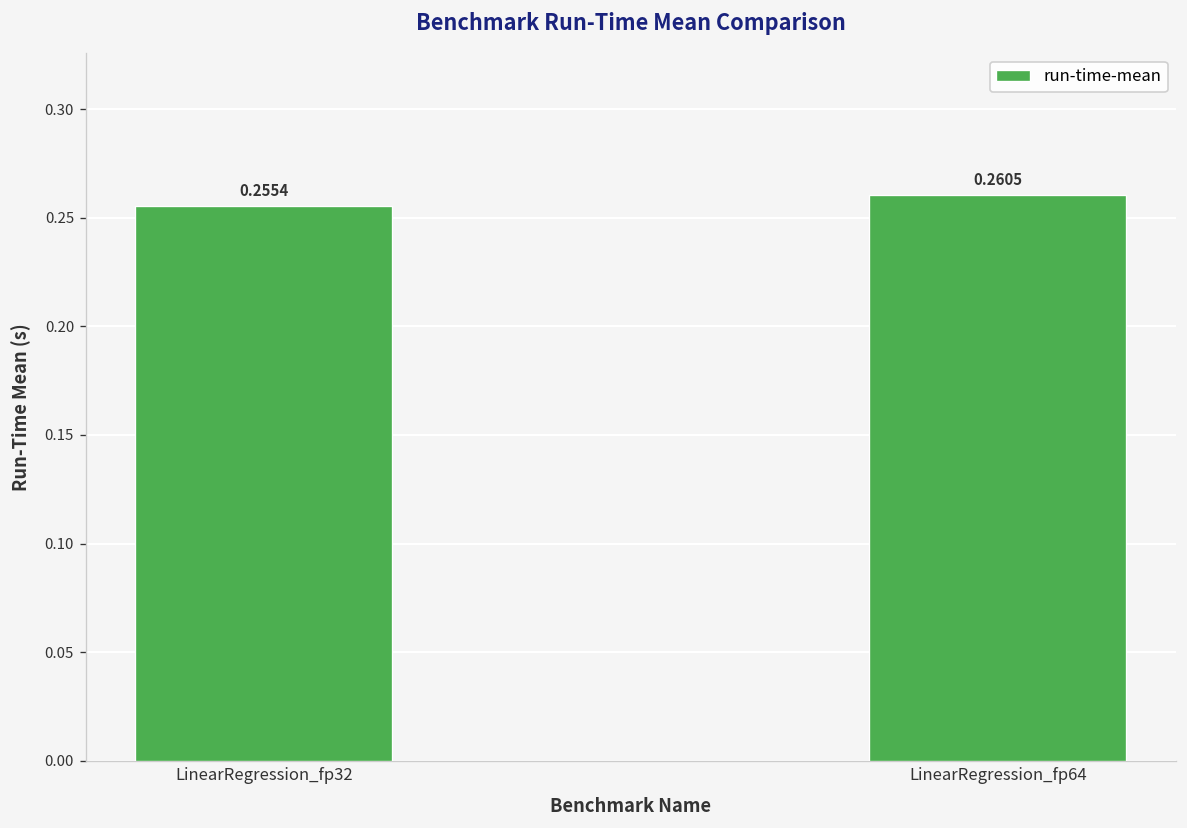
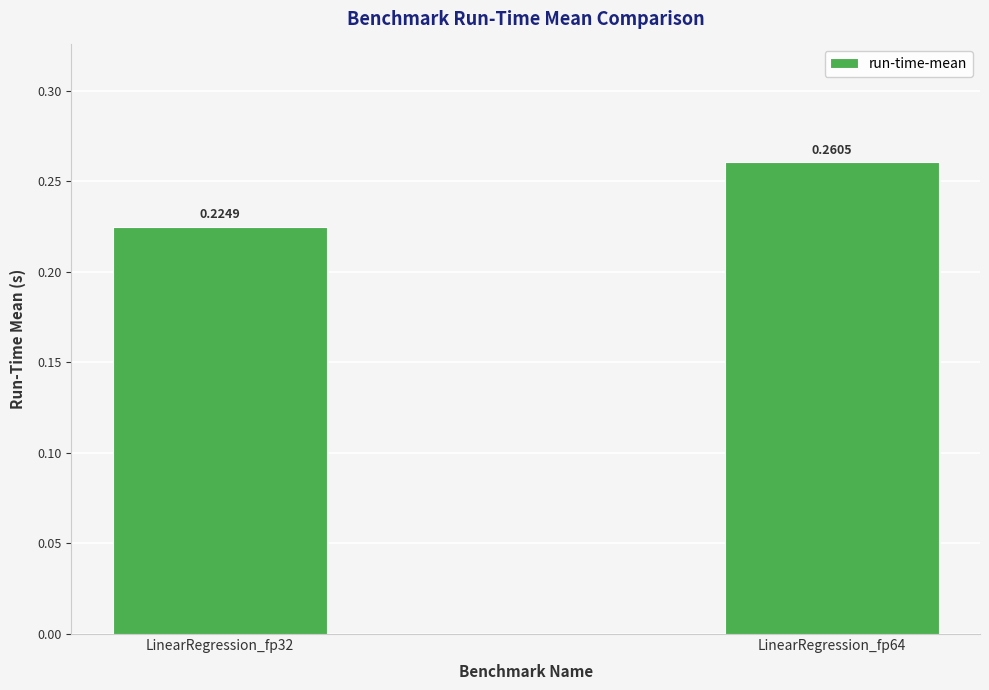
LinearRegression_fp32: 0.2554 -> 0.2249
